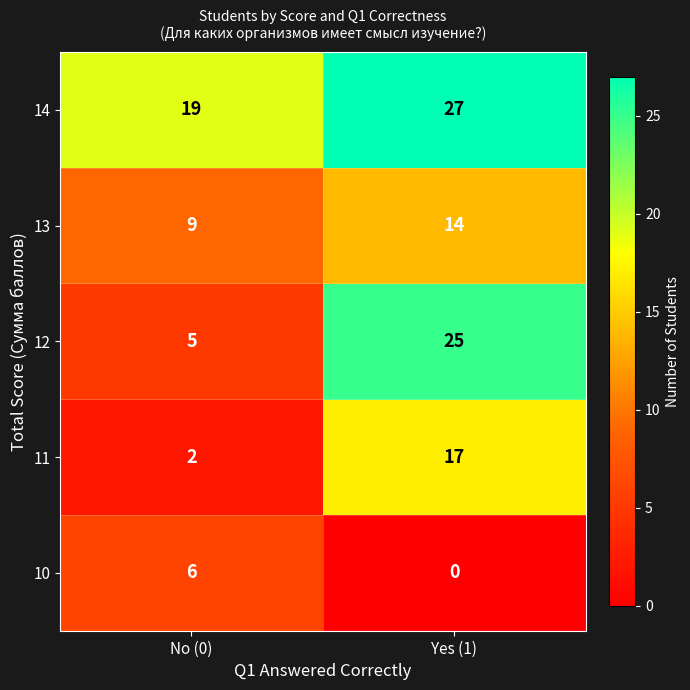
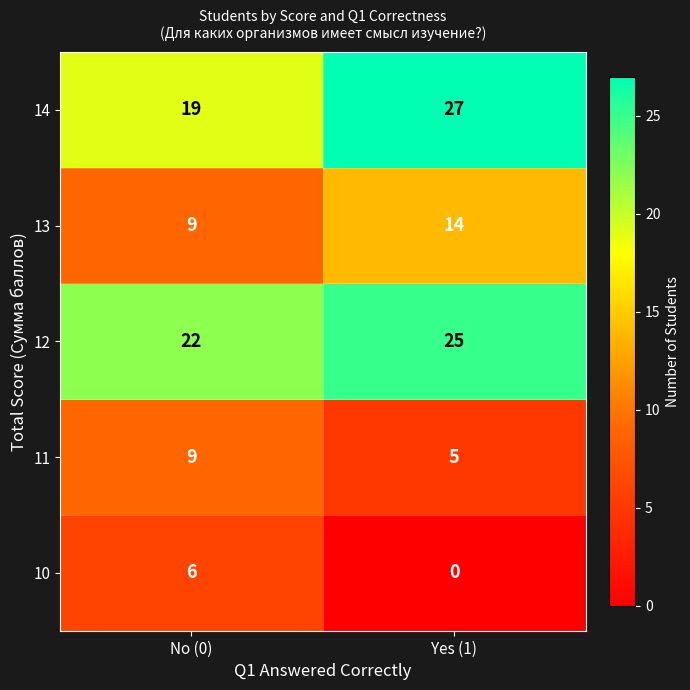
12, No (0): 5 -> 22
11, No (0): 2 -> 9
11, Yes (1): 17 -> 5
